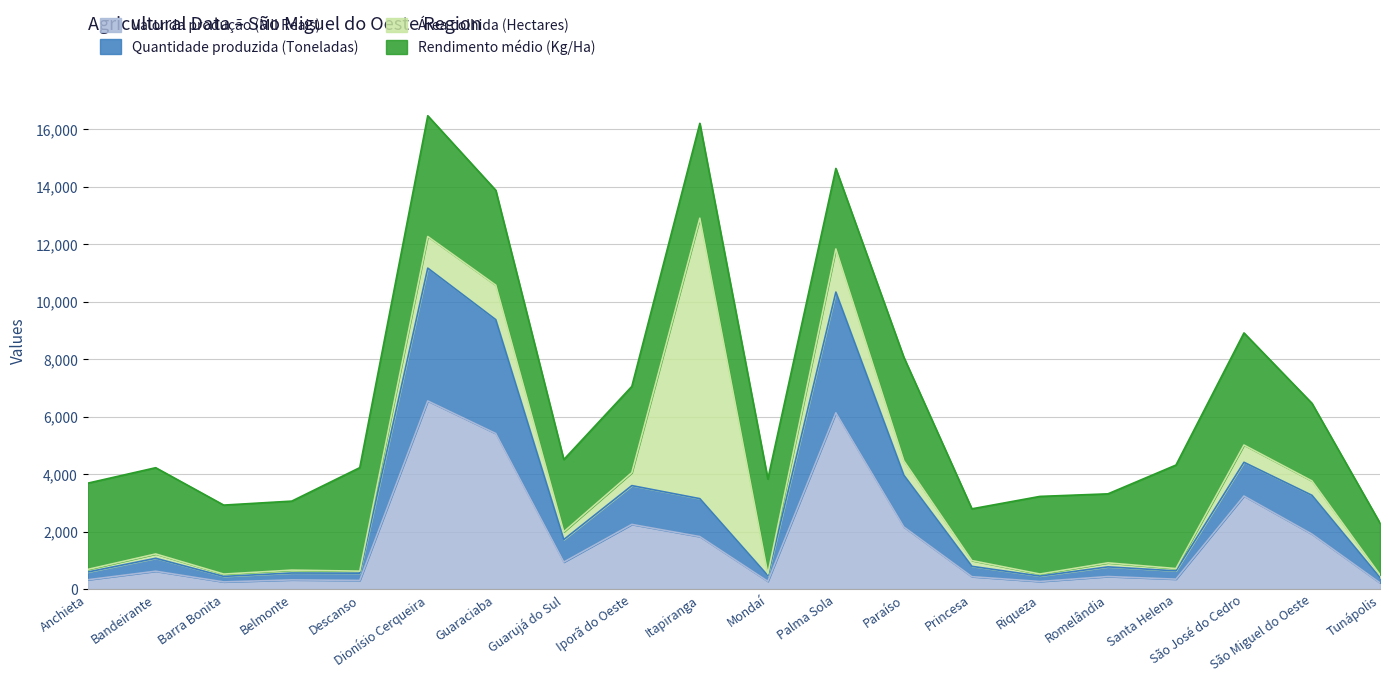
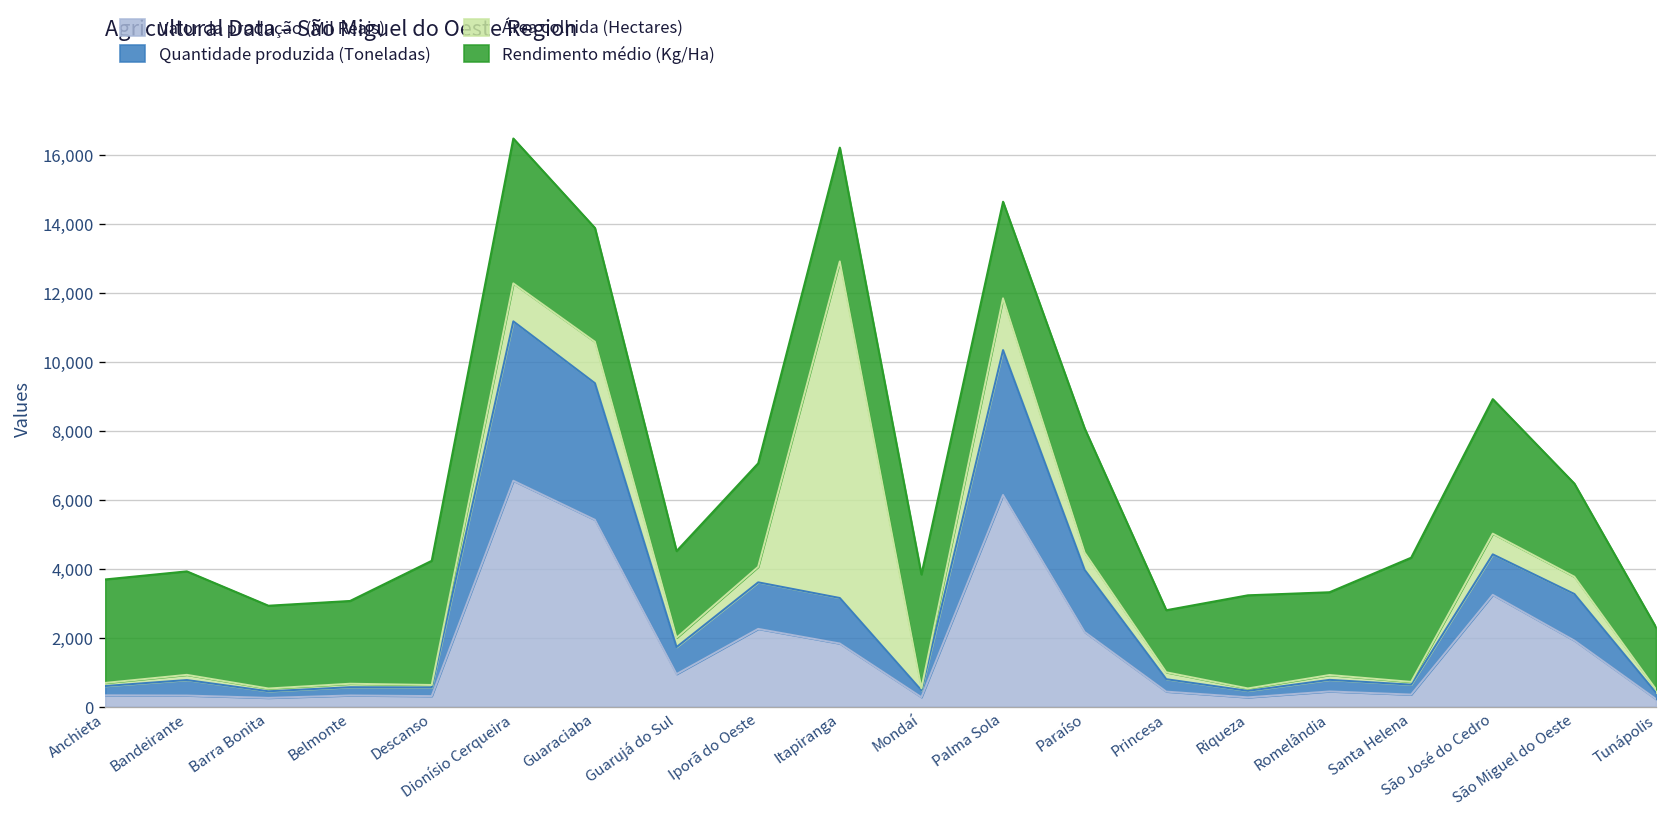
Valor da produção (Mil Reais), Bandeirante: 600 -> 300
